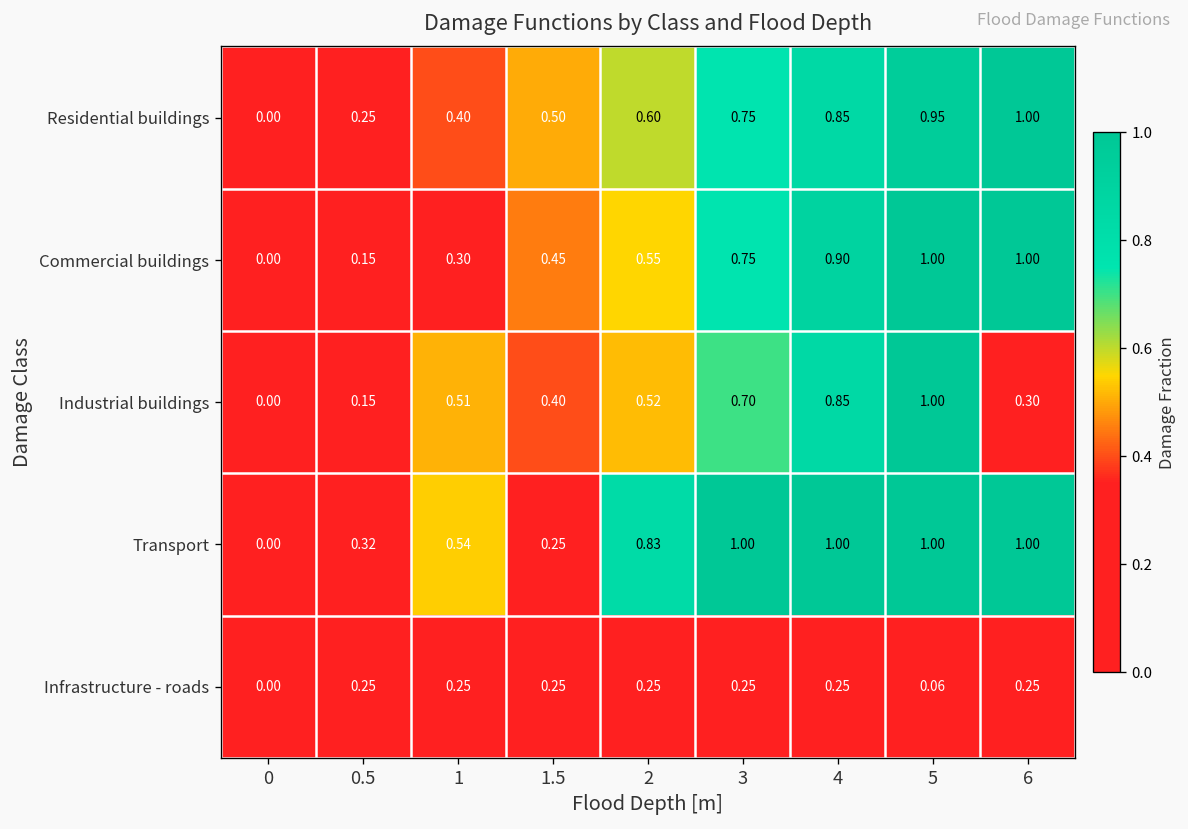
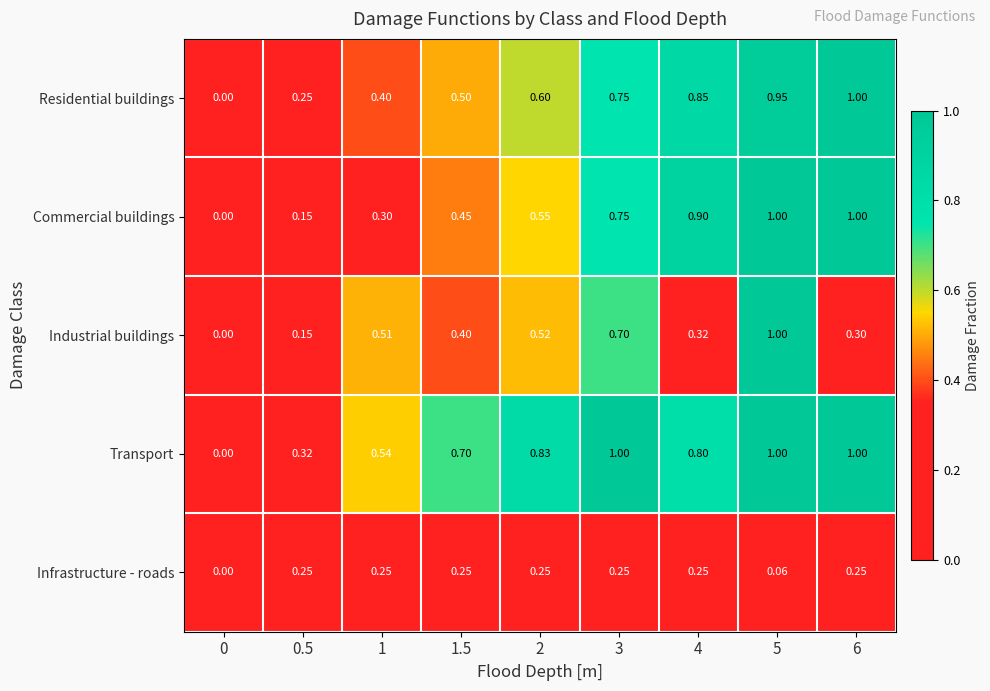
Industrial buildings, 4: 0.85 -> 0.32
Transport, 1.5: 0.25 -> 0.70
Transport, 4: 1.00 -> 0.80
